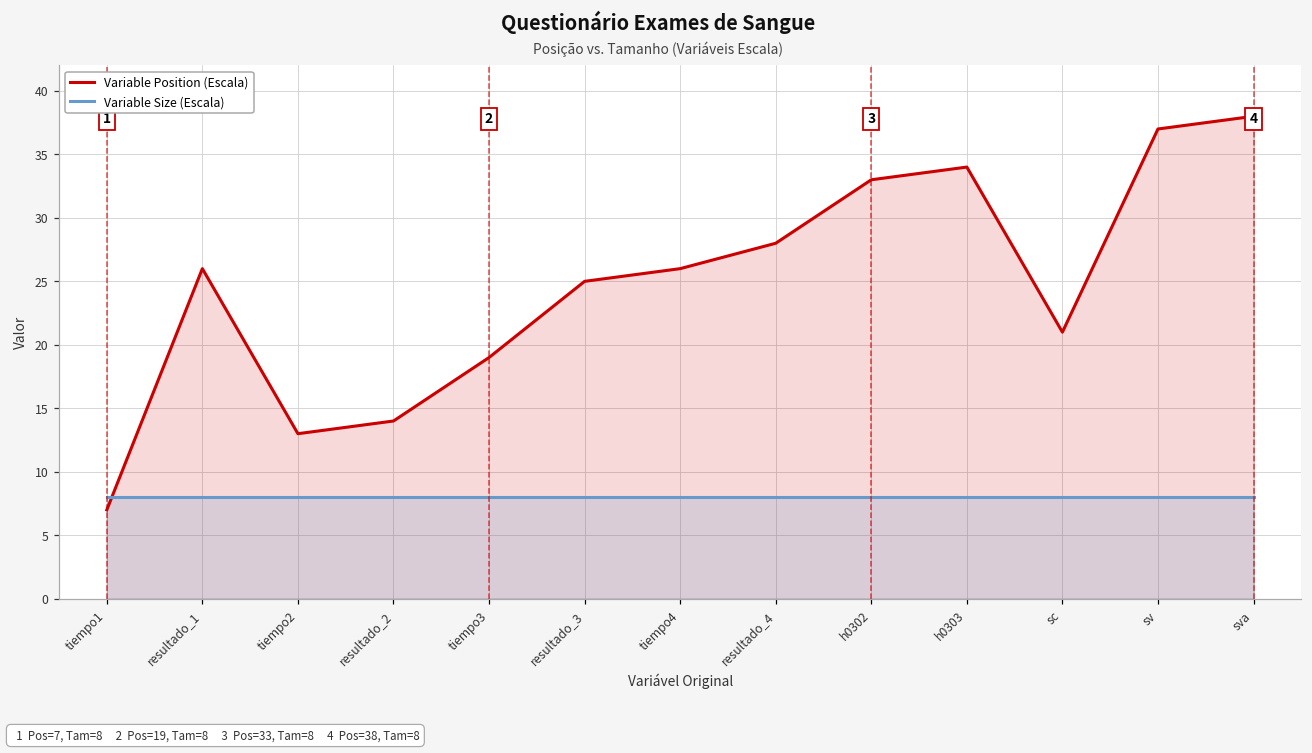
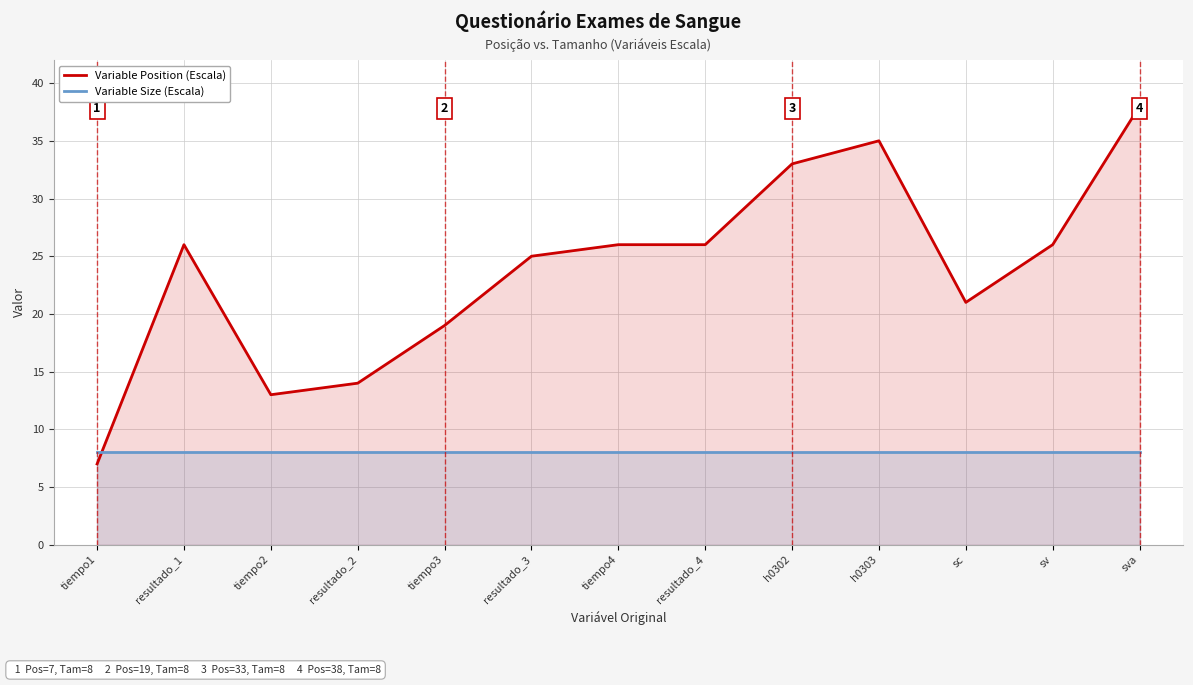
Variable Position (Escala), resultado_4: 28 -> 26
Variable Position (Escala), h0303: 34 -> 35
Variable Position (Escala), sv: 37 -> 26
